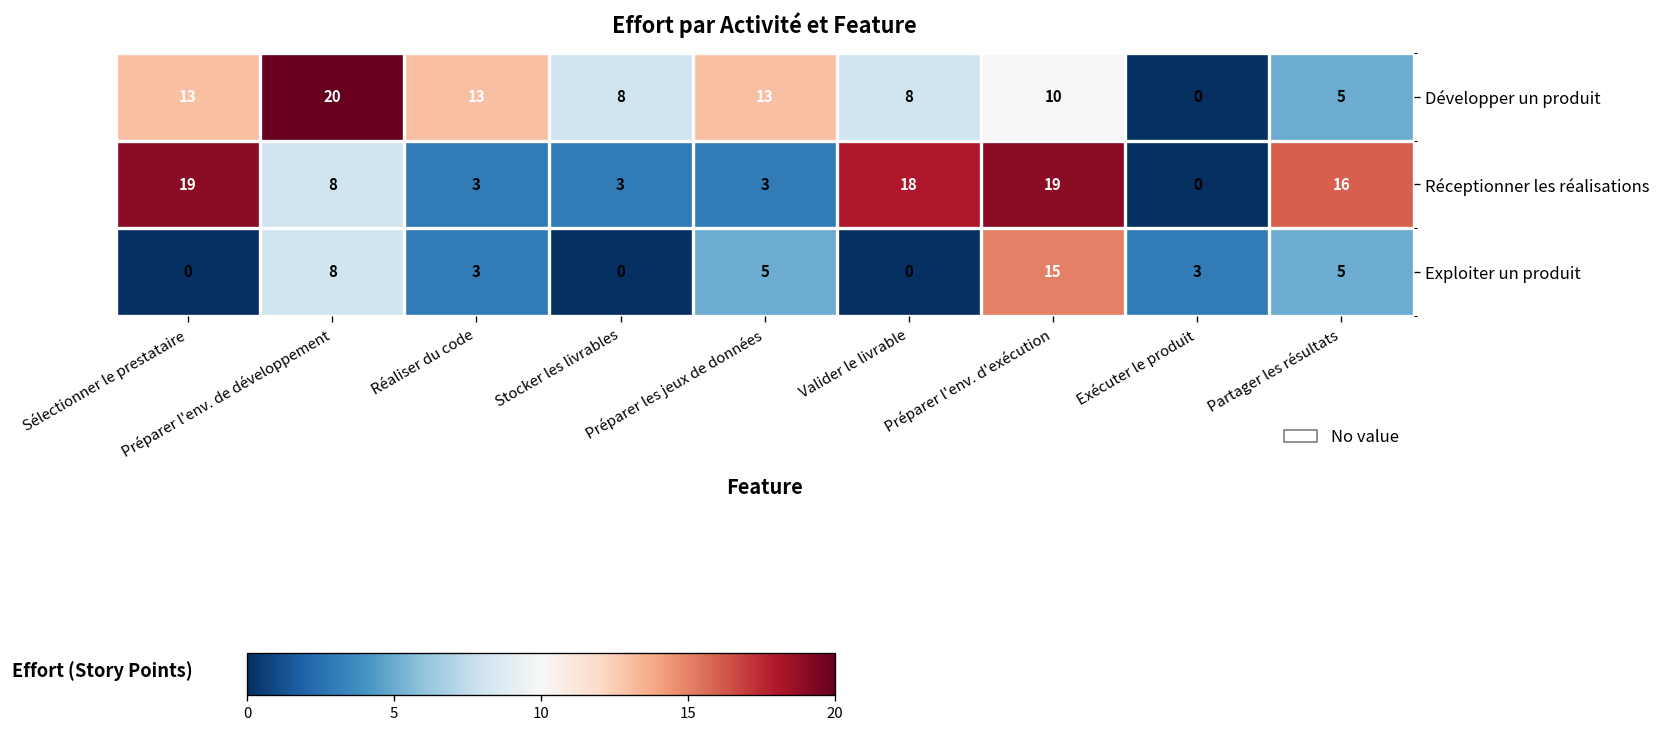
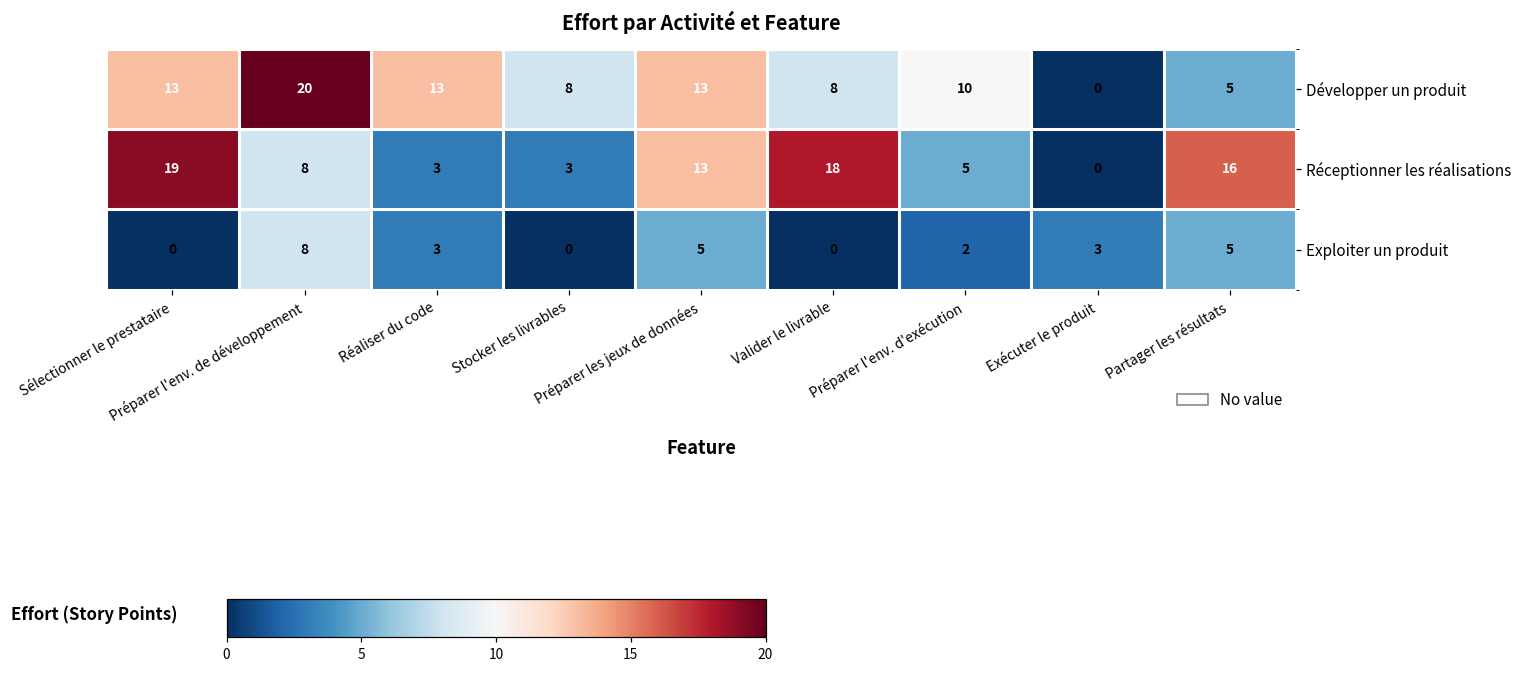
Réceptionner les réalisations, Préparer les jeux de données: 3 -> 13
Réceptionner les réalisations, Préparer l'env. d'exécution: 19 -> 5
Exploiter un produit, Préparer l'env. d'exécution: 15 -> 2
